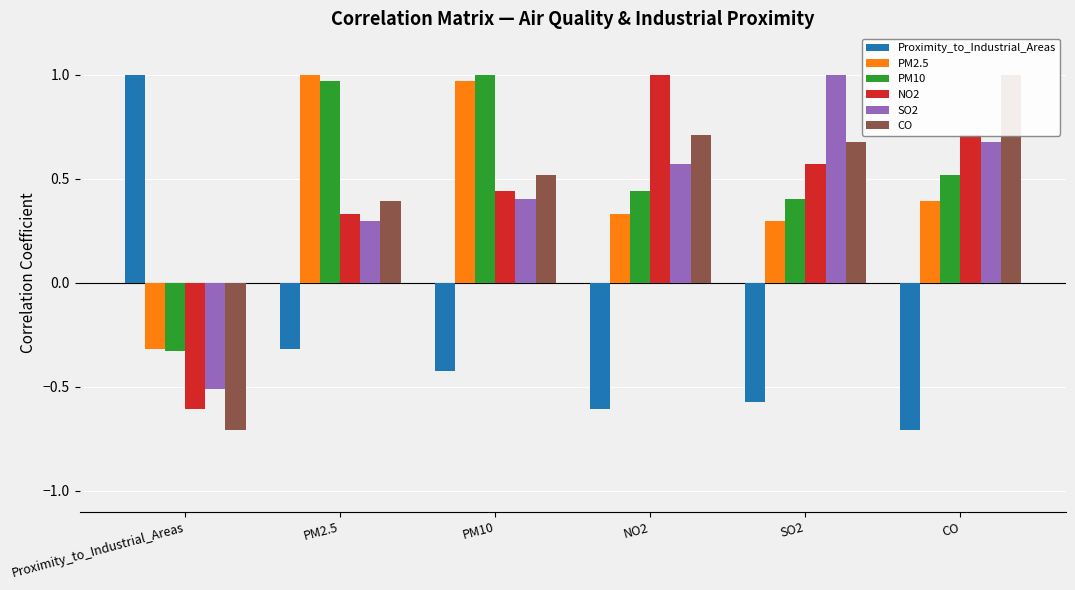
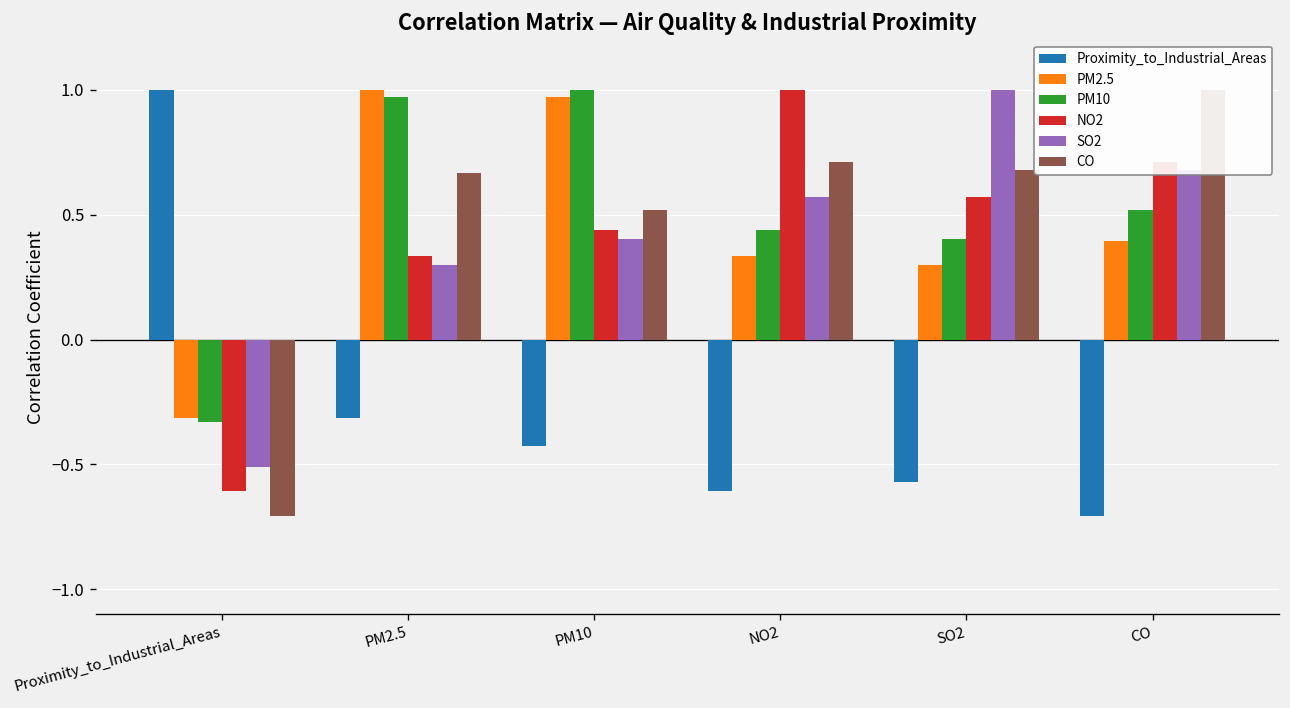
CO, PM2.5: 0.40 -> 0.67
